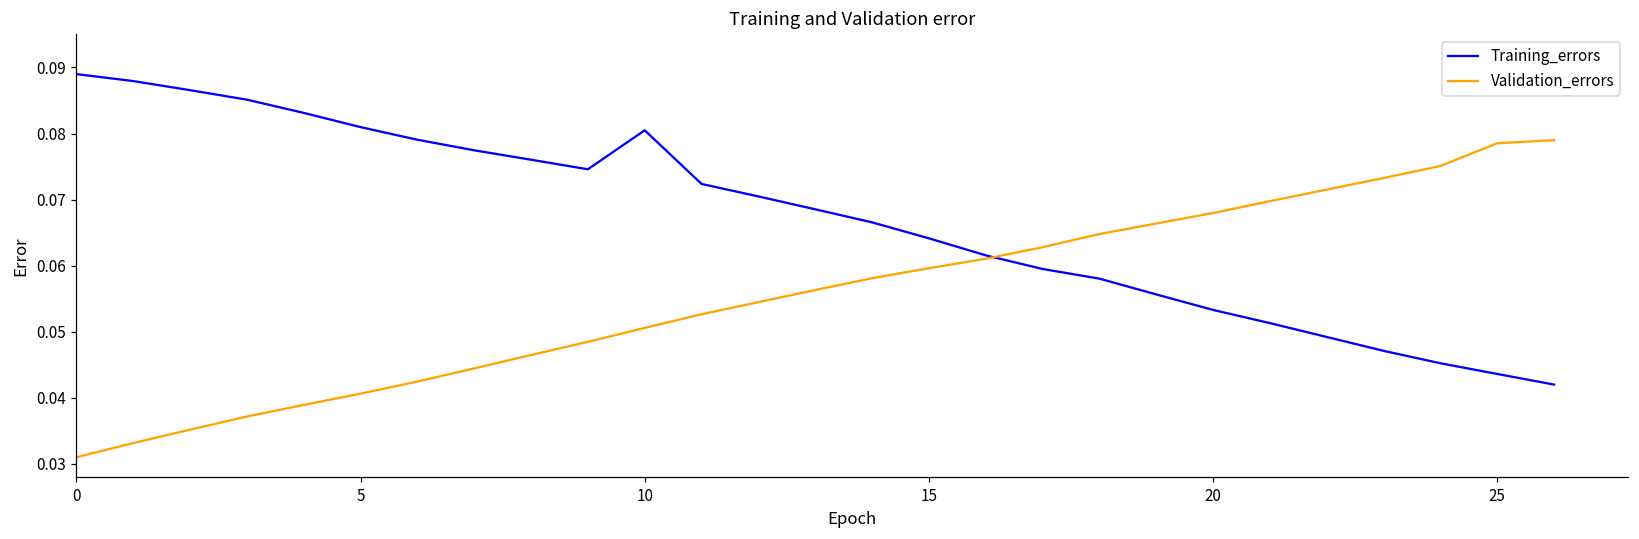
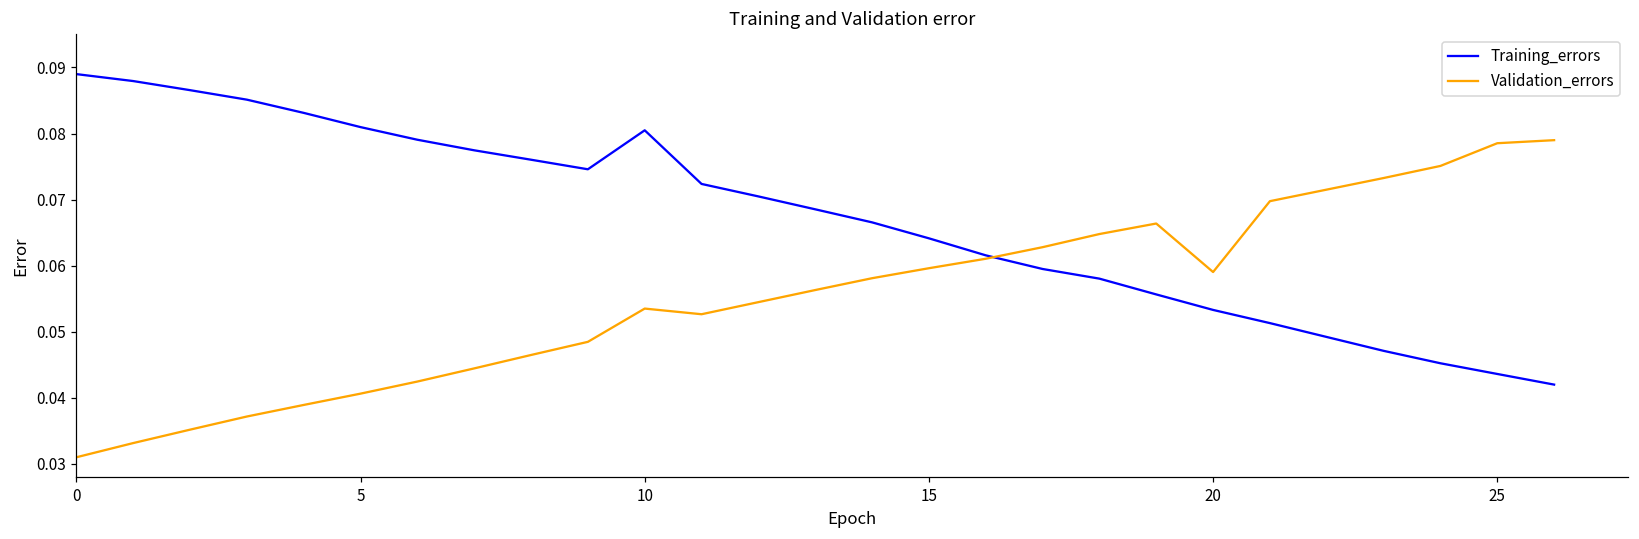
Validation_errors, 10: 0.051 -> 0.054
Validation_errors, 20: 0.068 -> 0.059
